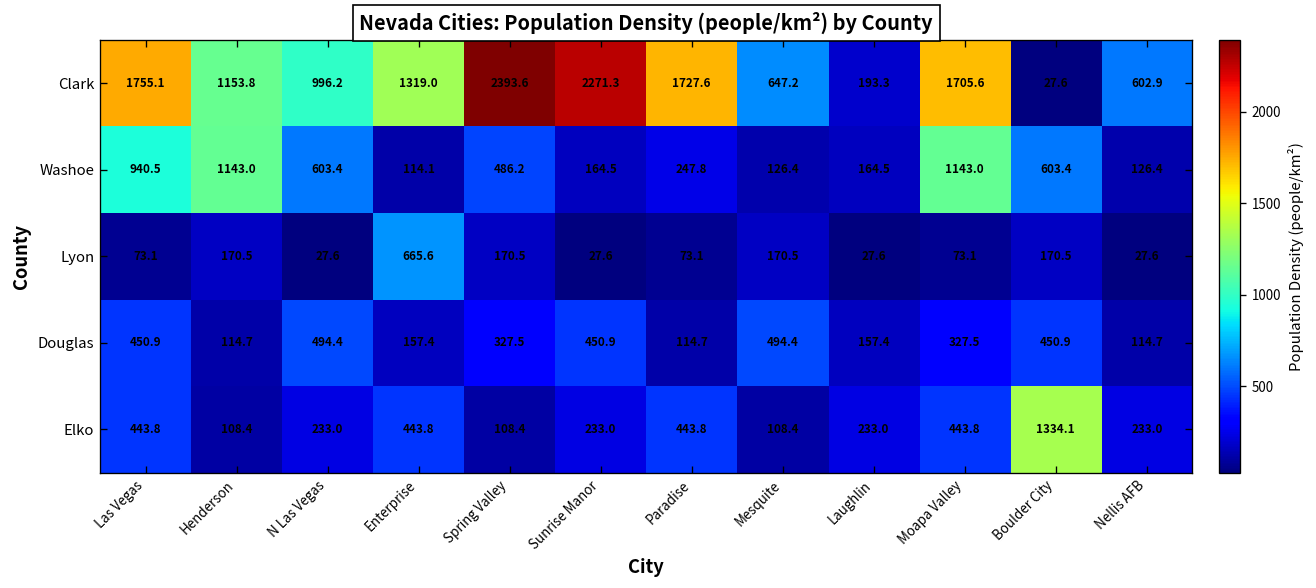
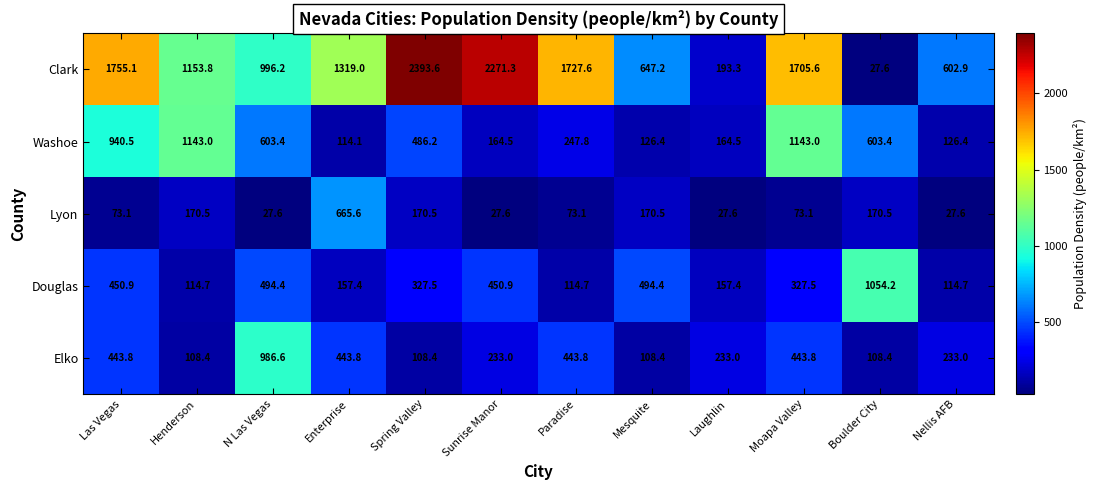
Douglas, Boulder City: 450.9 -> 1054.2
Elko, N Las Vegas: 233.0 -> 986.6
Elko, Boulder City: 1334.1 -> 108.4
